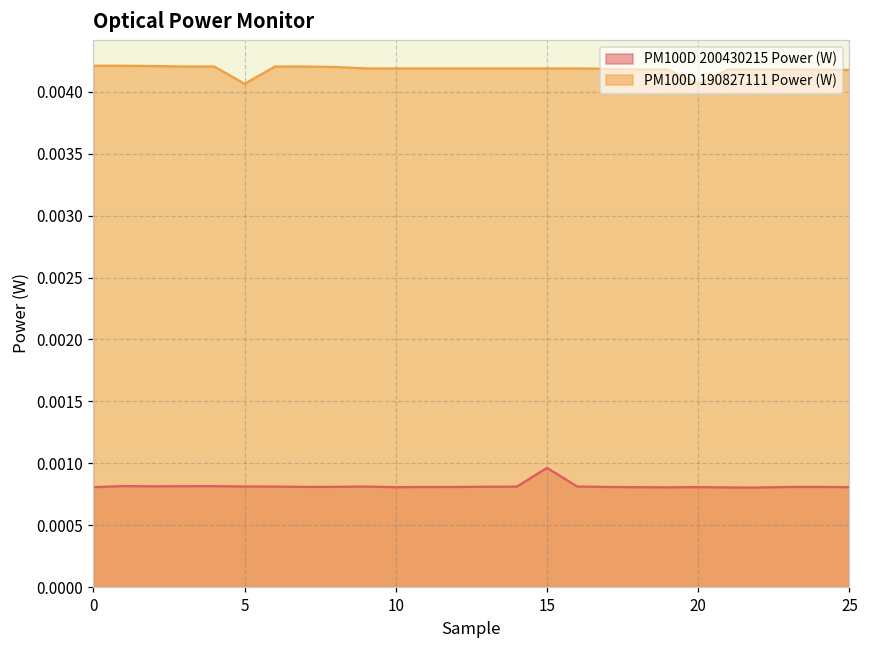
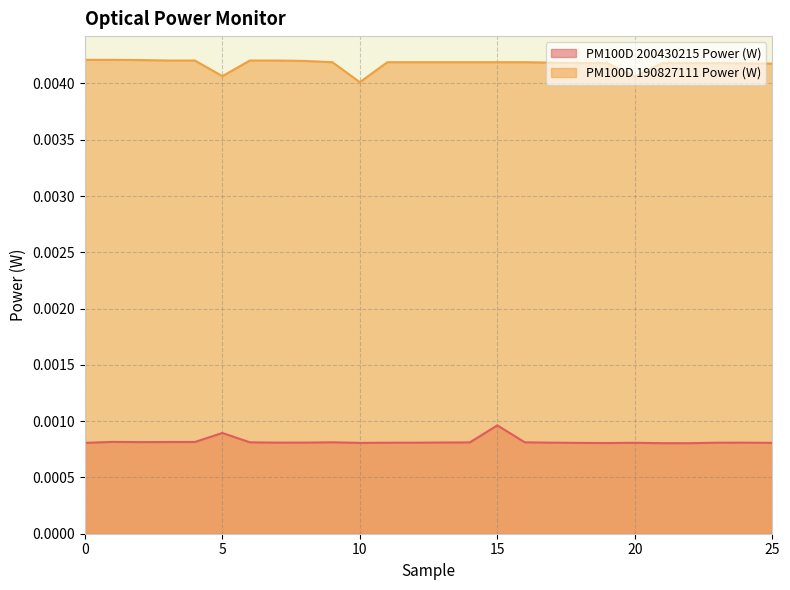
PM100D 200430215 Power (W), 5: 0.00081 -> 0.00089
PM100D 190827111 Power (W), 10: 0.00419 -> 0.00401
